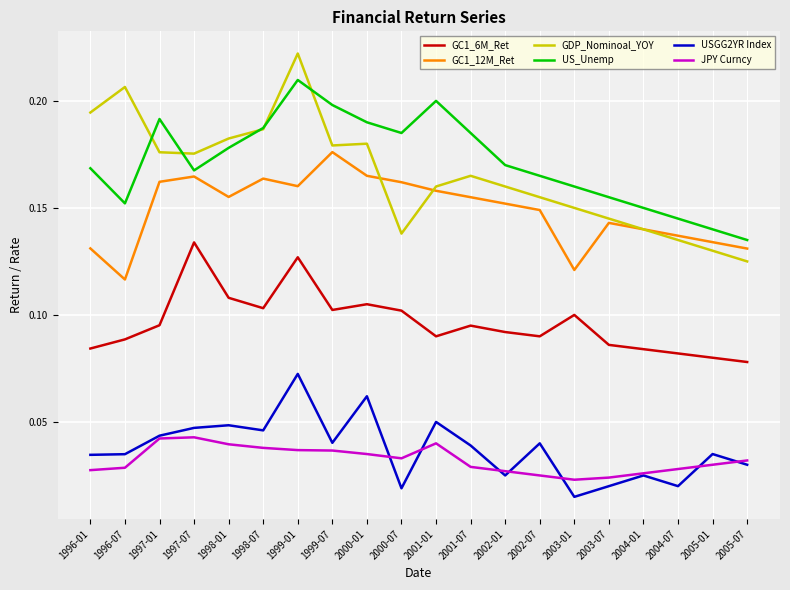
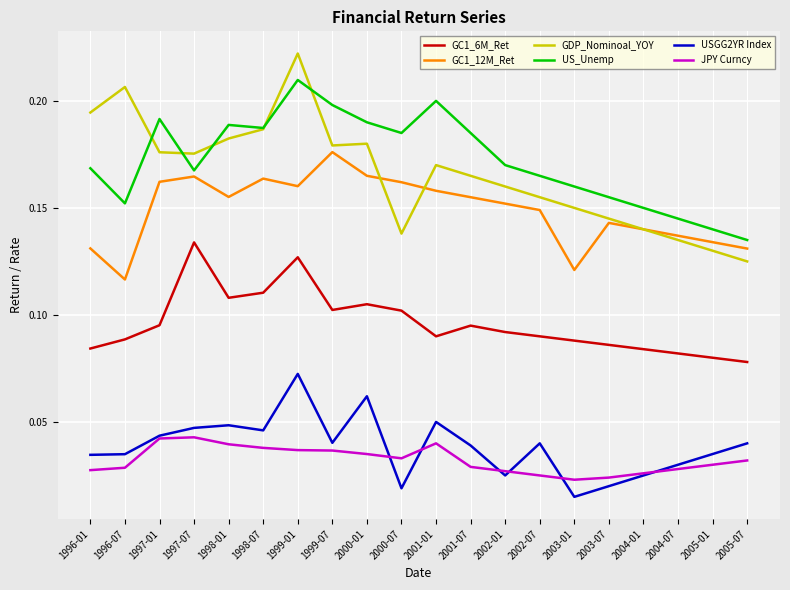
US_Unemp, 1998-01: 0.178 -> 0.189
GC1_6M_Ret, 1998-07: 0.103 -> 0.110
GDP_Nominoal_YOY, 2001-01: 0.16 -> 0.17
GC1_6M_Ret, 2003-01: 0.100 -> 0.088
USGG2YR Index, 2004-07: 0.02 -> 0.03
USGG2YR Index, 2005-07: 0.03 -> 0.04
